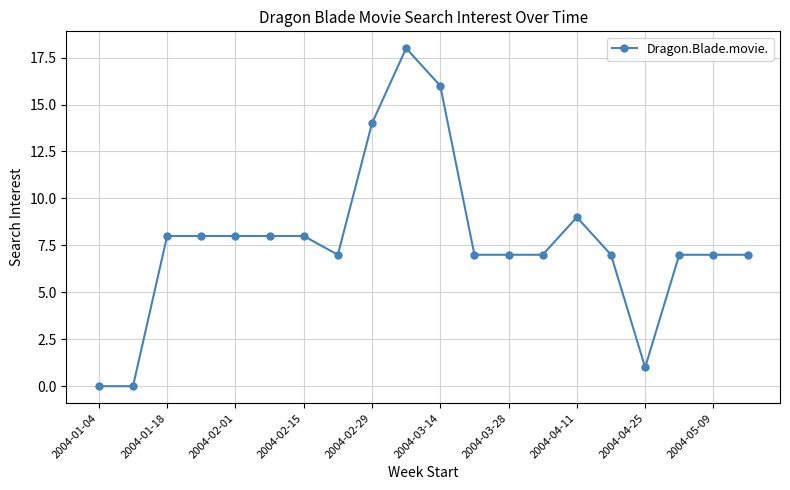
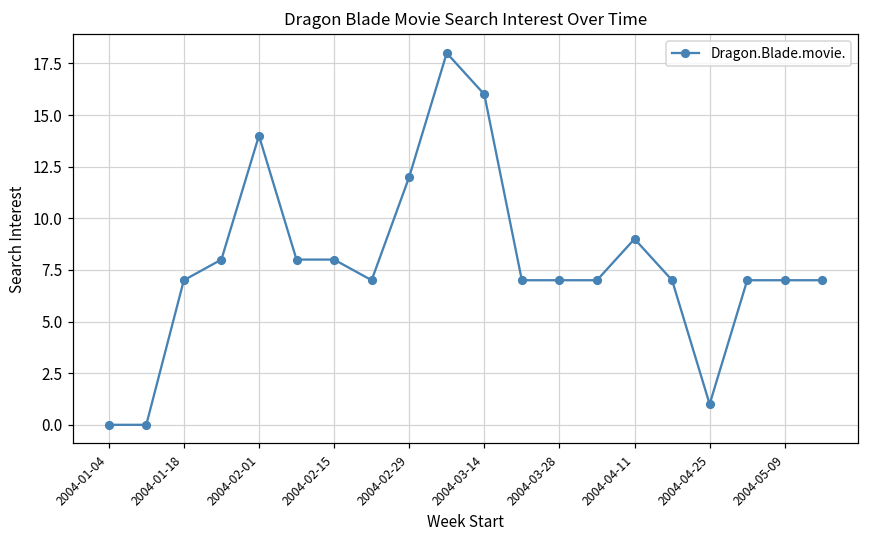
2004-01-18: 8 -> 7
2004-02-01: 8 -> 14
2004-02-29: 14 -> 12
